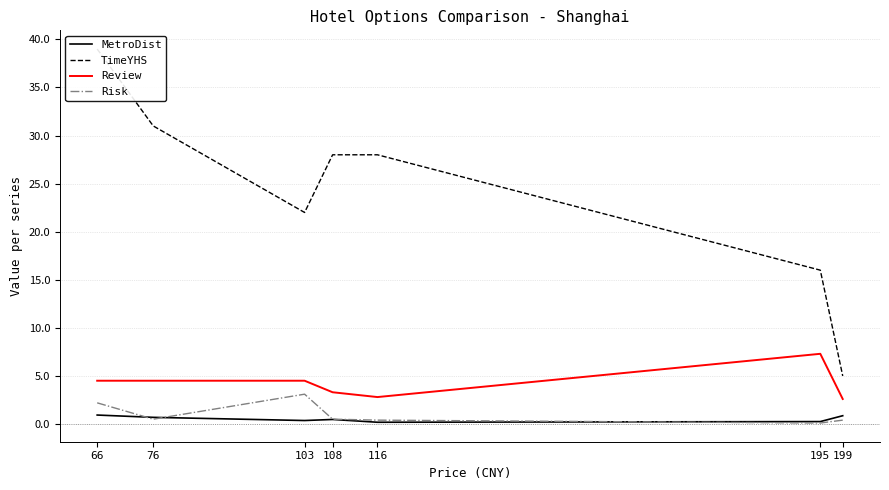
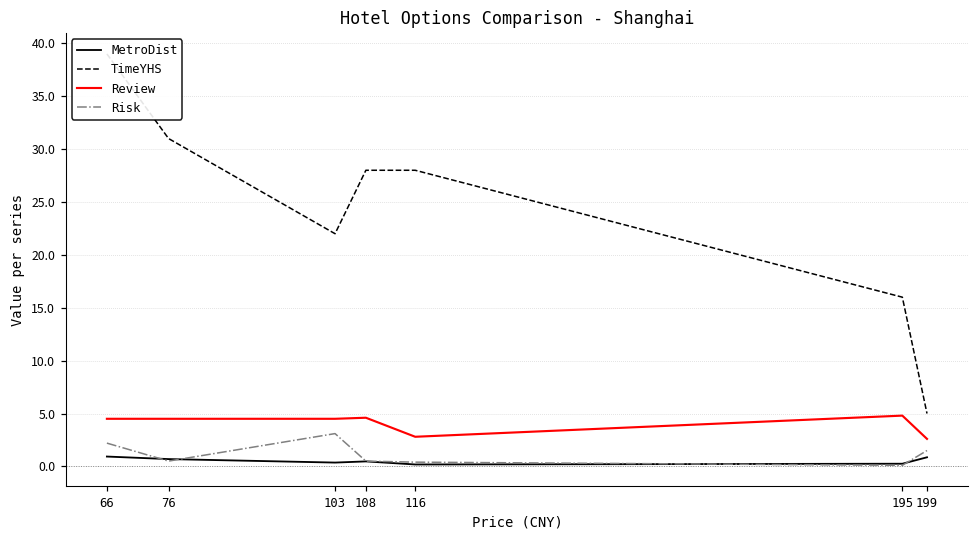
Review, 108: 3 -> 5
Review, 195: 7 -> 5
Risk, 199: 0 -> 2
